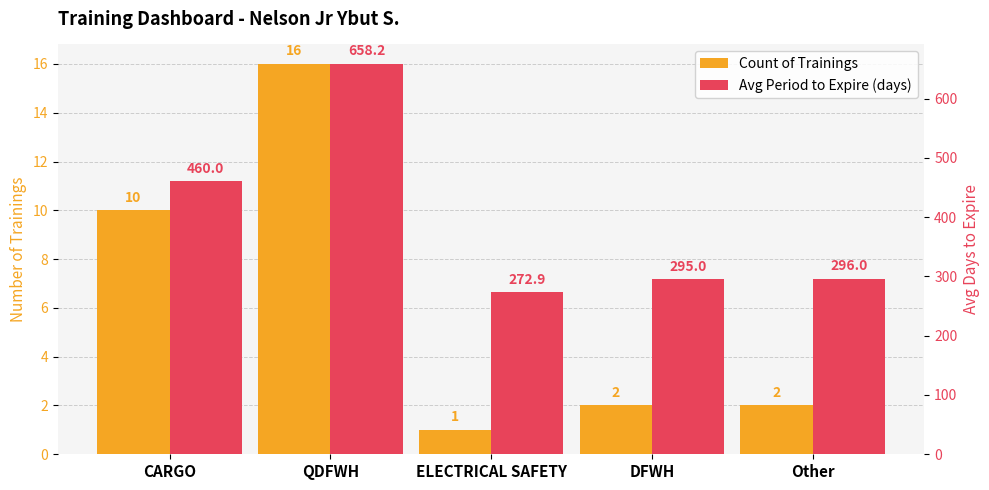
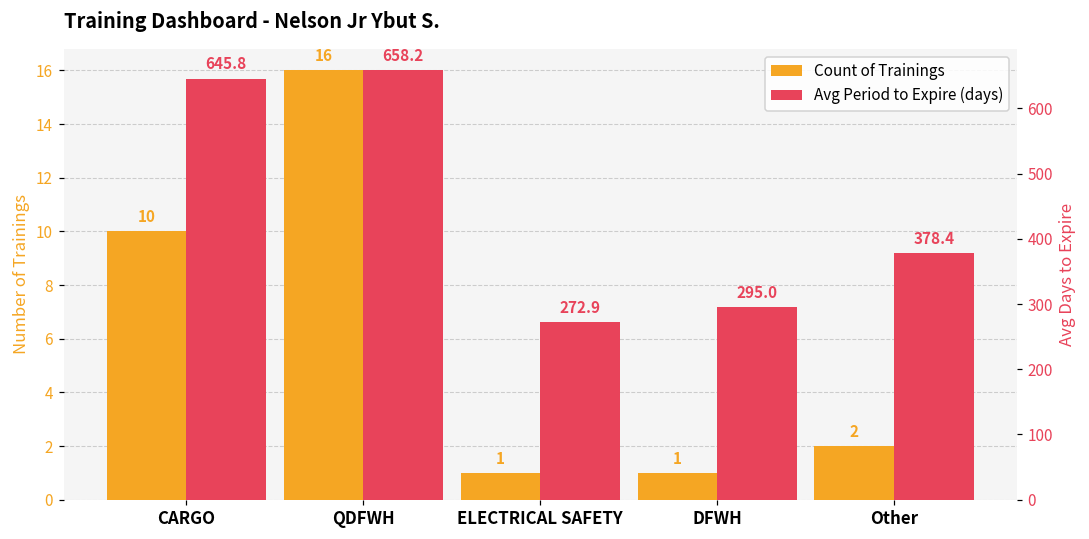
Count of Trainings, DFWH: 2 -> 1
Avg Period to Expire (days), CARGO: 460.0 -> 645.8
Avg Period to Expire (days), Other: 296.0 -> 378.4
